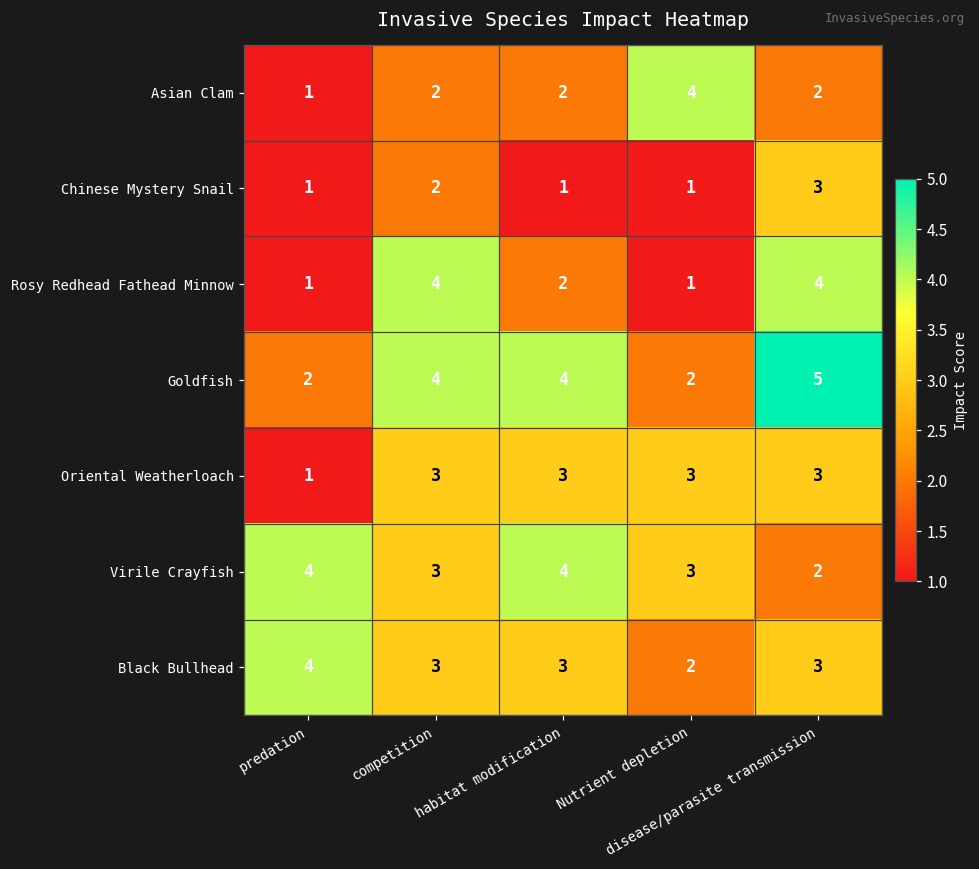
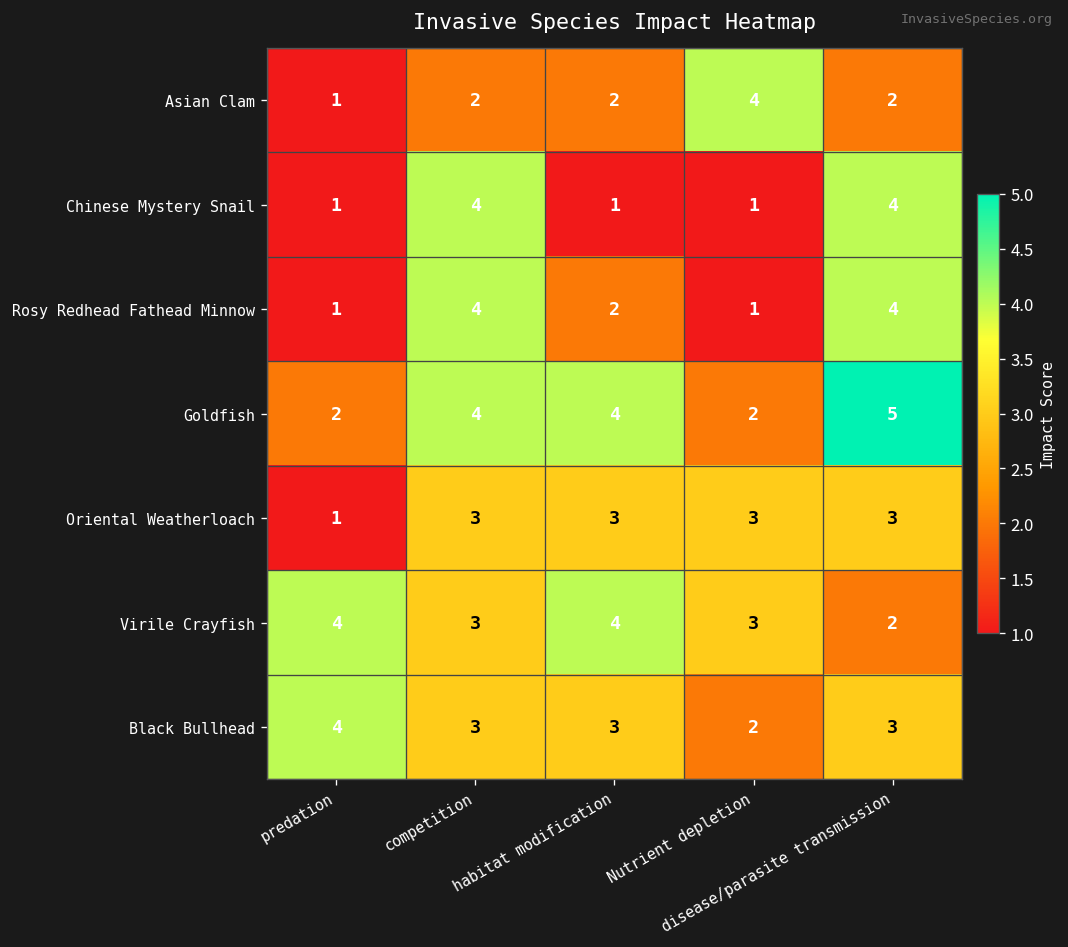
Chinese Mystery Snail, competition: 2 -> 4
Chinese Mystery Snail, disease/parasite transmission: 3 -> 4
